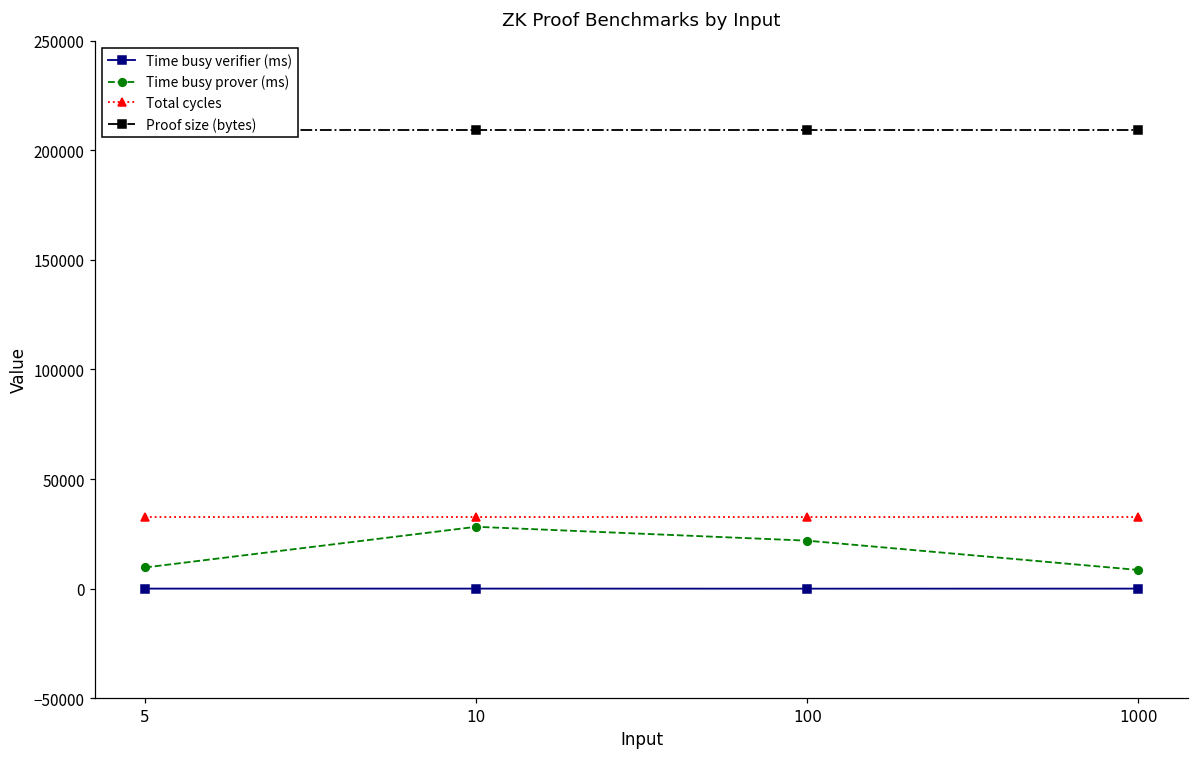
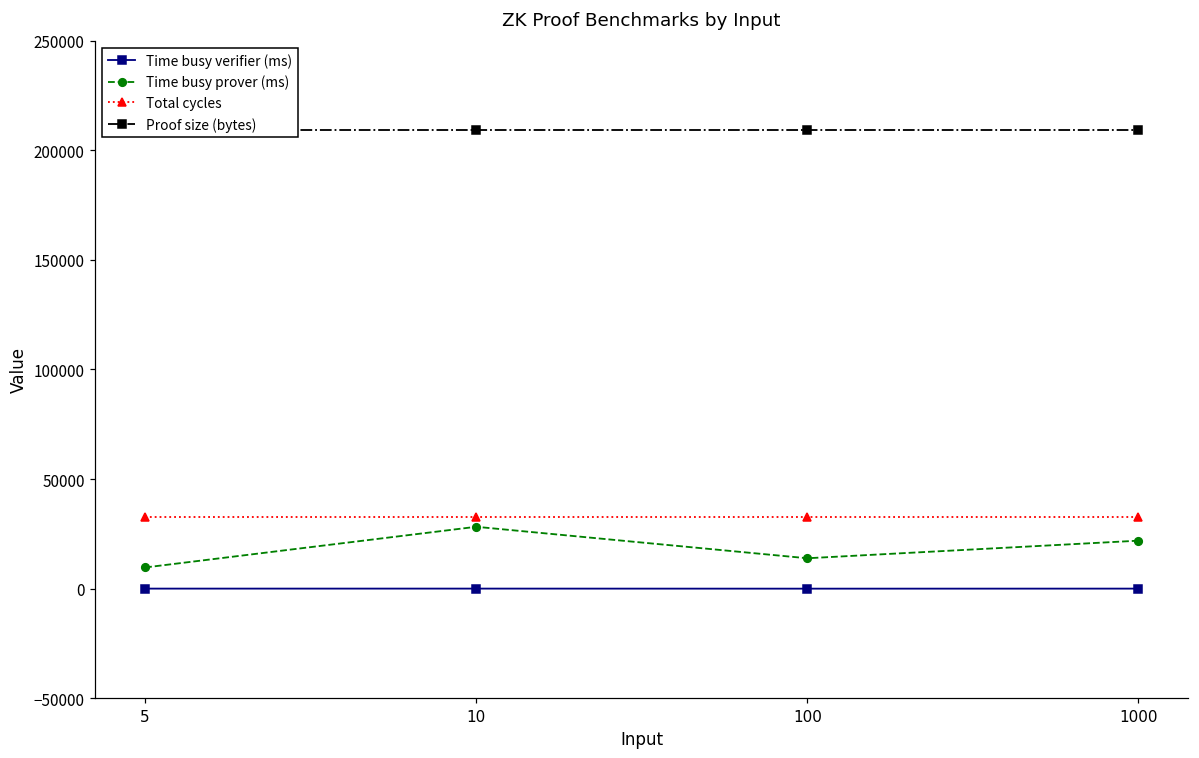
Time busy prover (ms), 100: 22000 -> 14000
Time busy prover (ms), 1000: 9000 -> 22000
